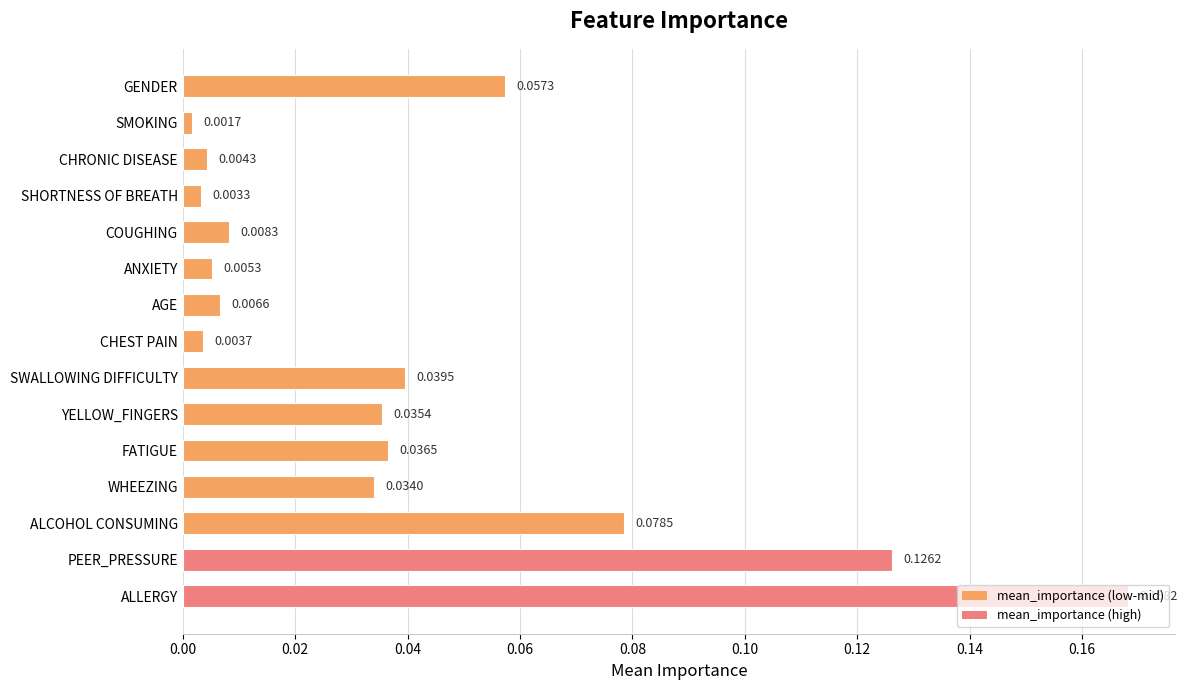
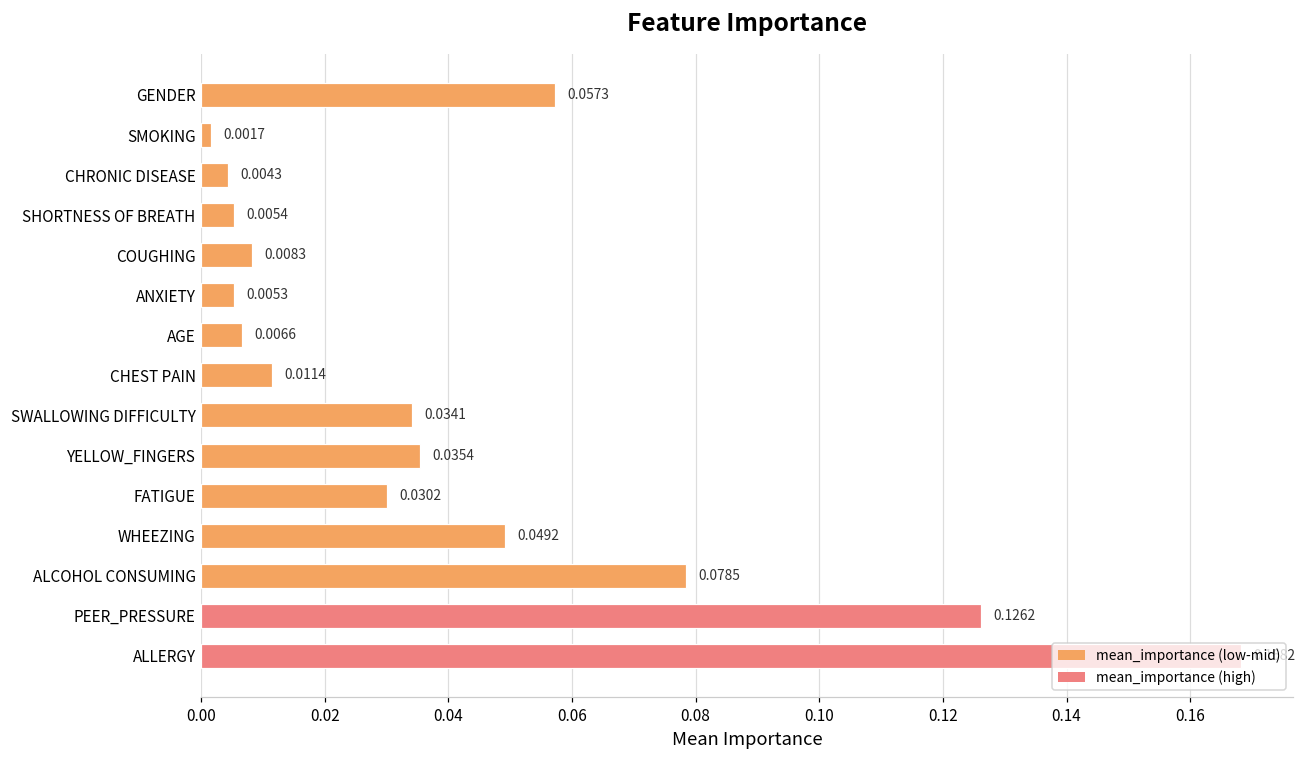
SHORTNESS OF BREATH: 0.0033 -> 0.0054
CHEST PAIN: 0.0037 -> 0.0114
SWALLOWING DIFFICULTY: 0.0395 -> 0.0341
FATIGUE: 0.0365 -> 0.0302
WHEEZING: 0.0340 -> 0.0492
